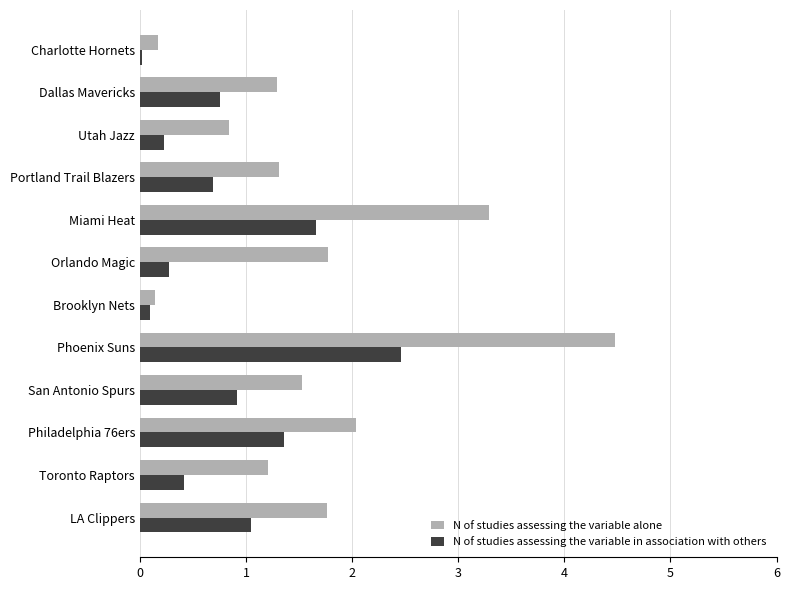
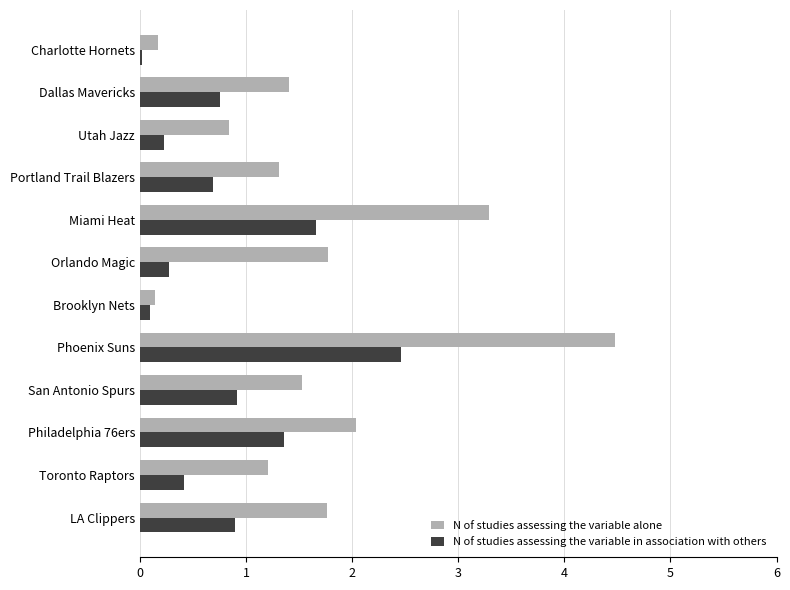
N of studies assessing the variable alone, Dallas Mavericks: 1.29 -> 1.41
N of studies assessing the variable in association with others, LA Clippers: 1.05 -> 0.90
